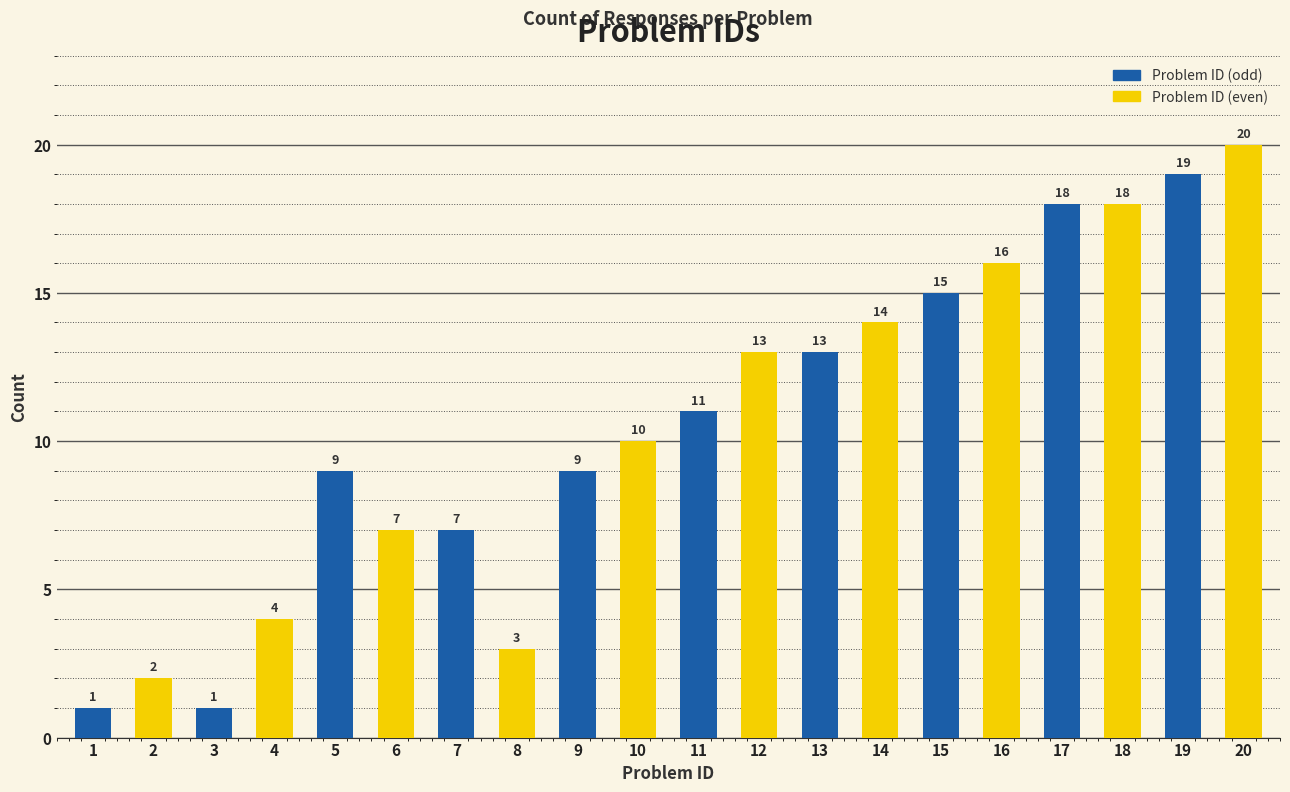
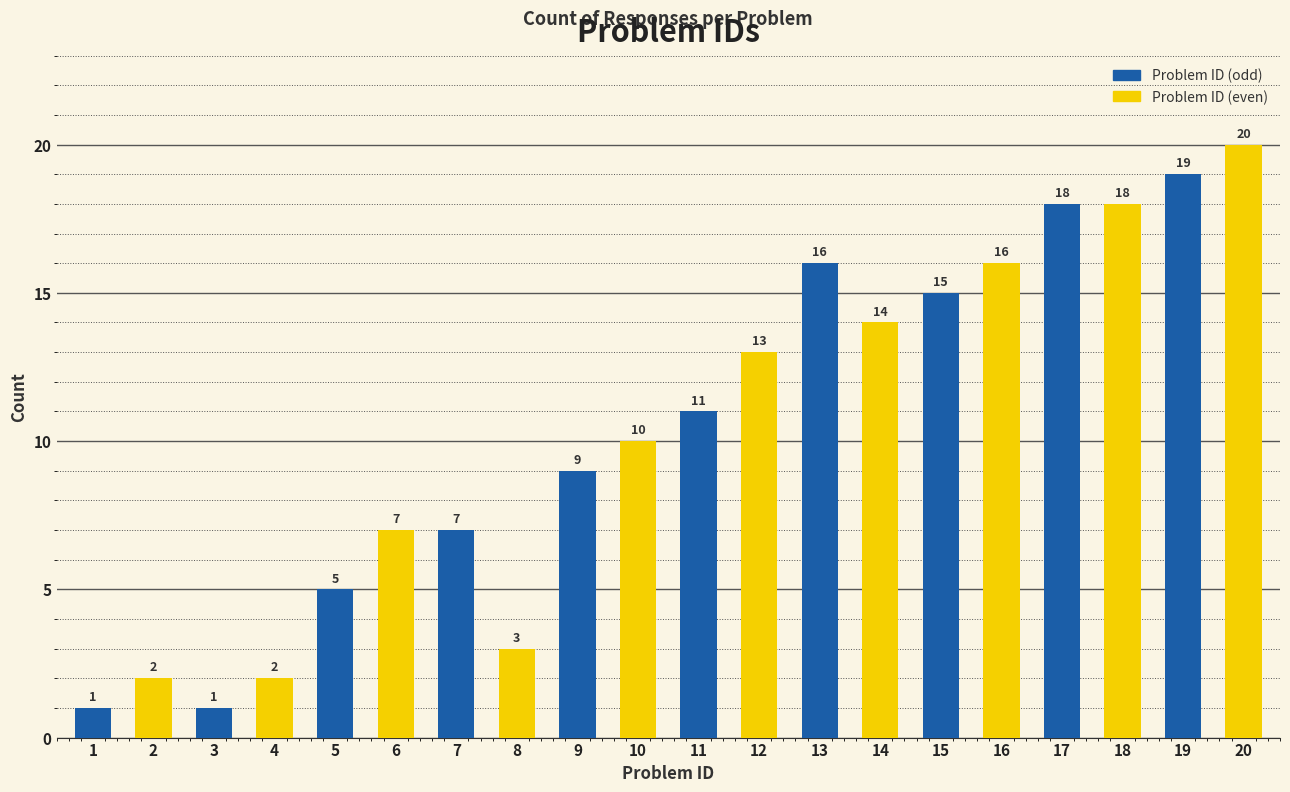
4: 4 -> 2
5: 9 -> 5
13: 13 -> 16
